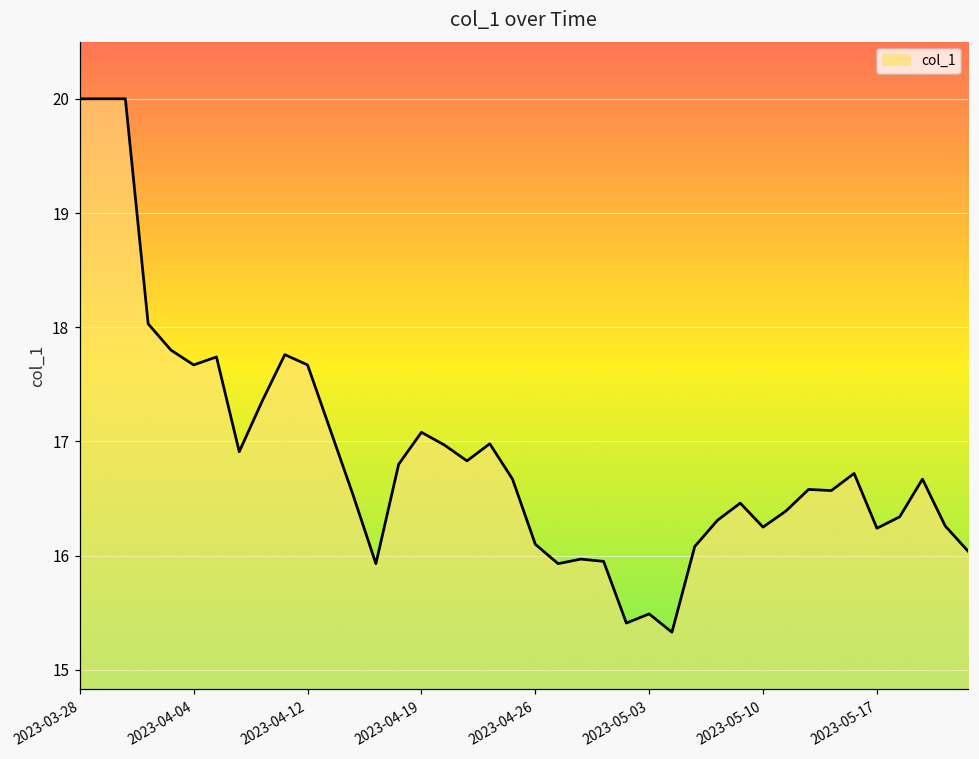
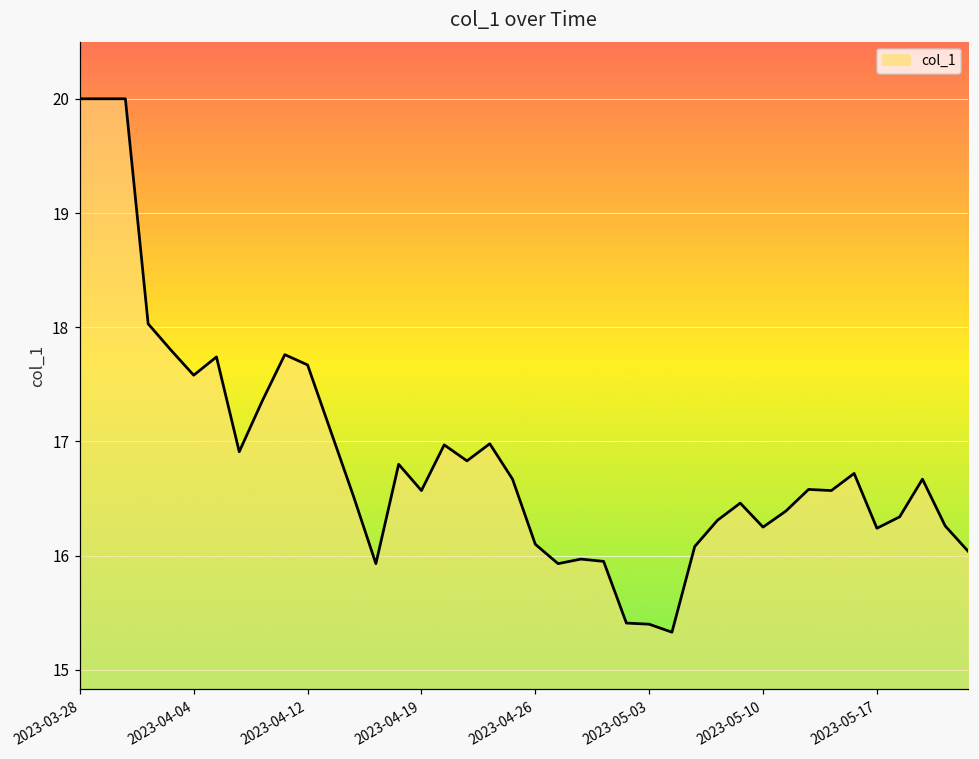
2023-04-04: 17.67 -> 17.58
2023-04-19: 17.08 -> 16.57
2023-05-03: 15.49 -> 15.40
